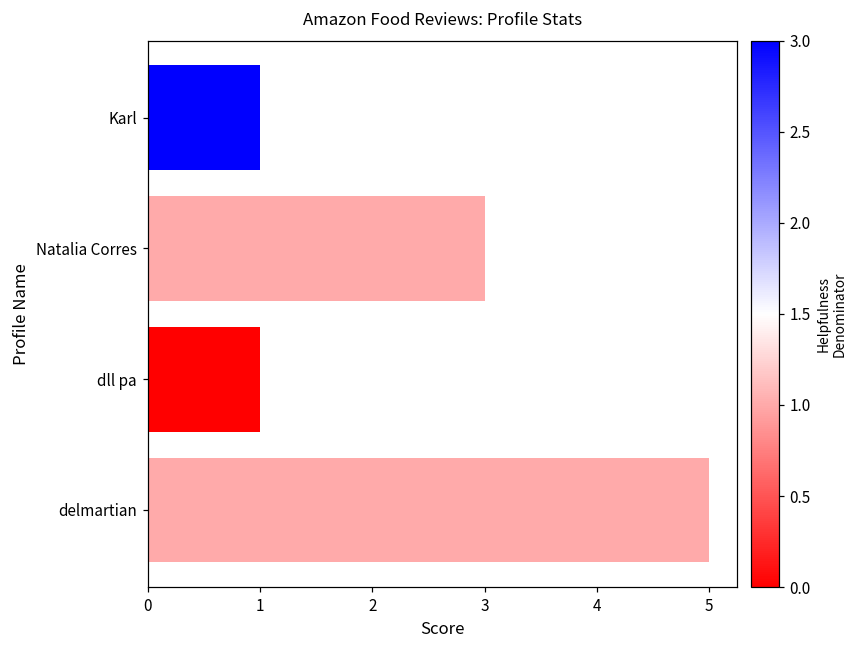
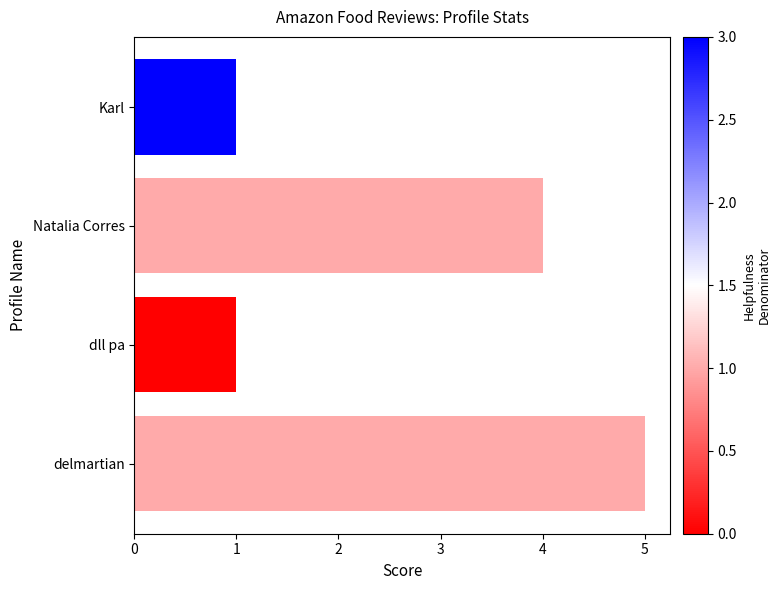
Natalia Corres: 3 -> 4
